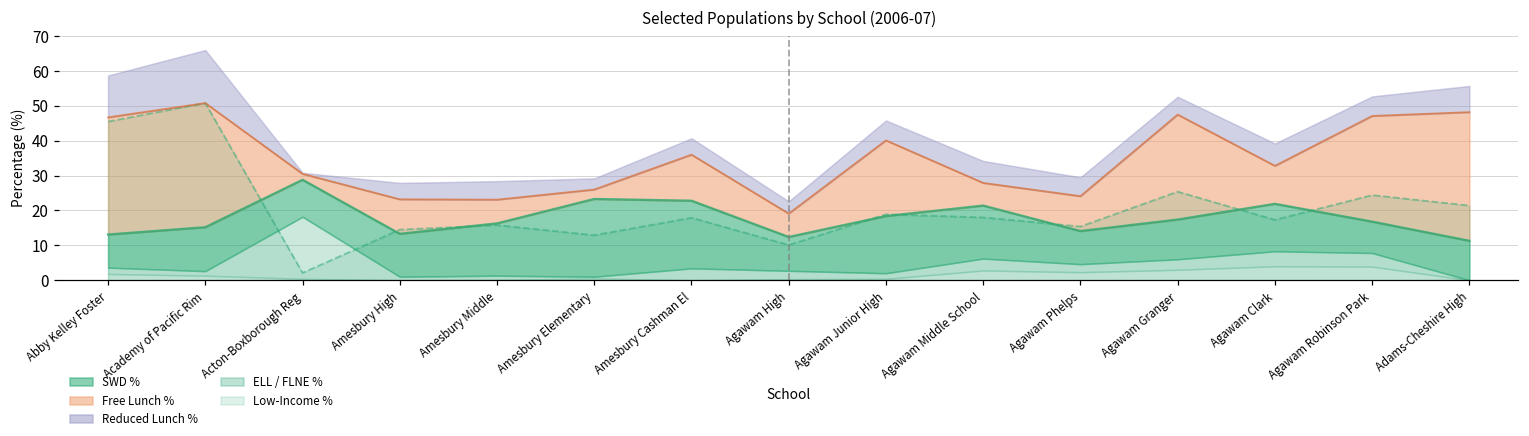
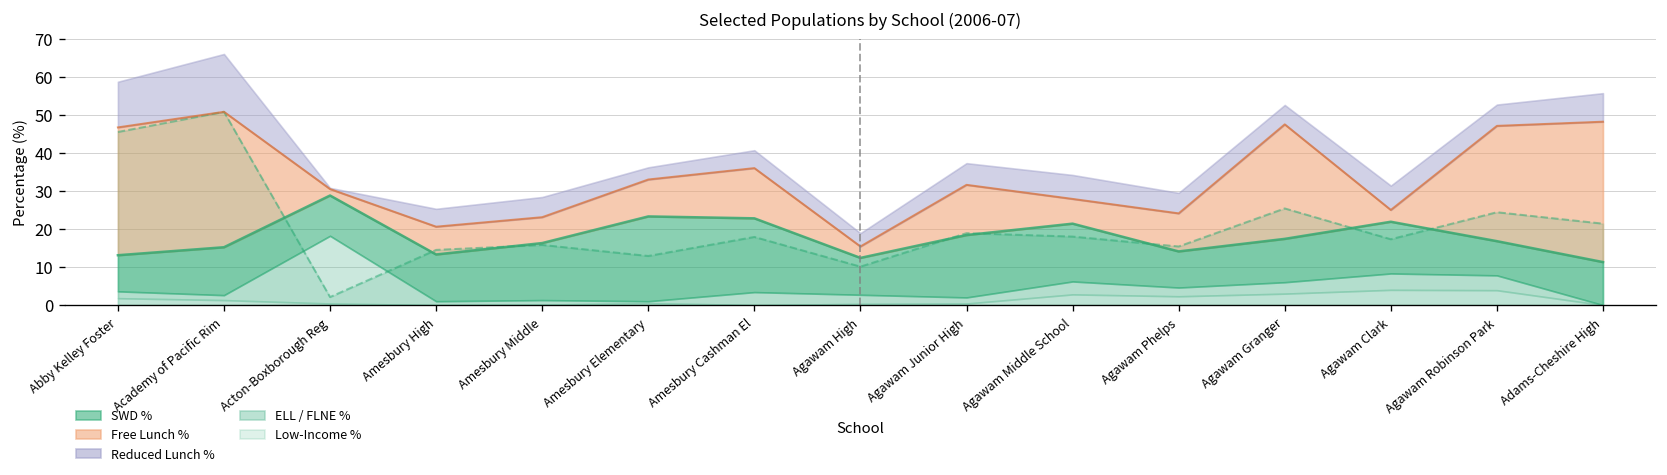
Free Lunch %, Amesbury High: 10 -> 7
Free Lunch %, Amesbury Elementary: 3 -> 10
Free Lunch %, Agawam High: 7 -> 3
Free Lunch %, Agawam Junior High: 22 -> 13
Free Lunch %, Agawam Clark: 11 -> 3
